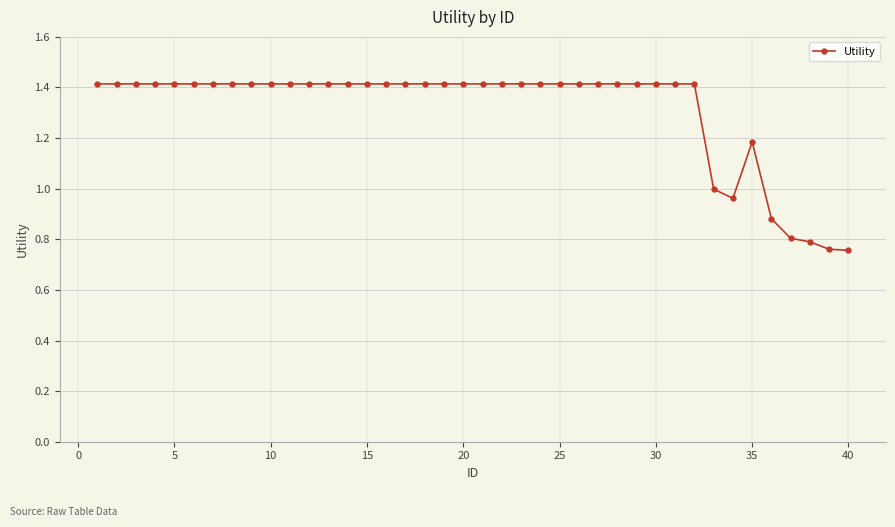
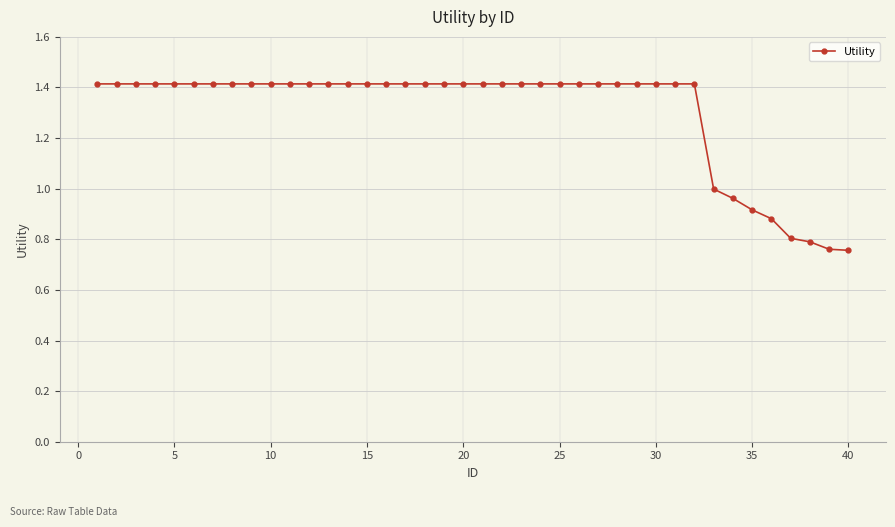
35: 1.18 -> 0.92
